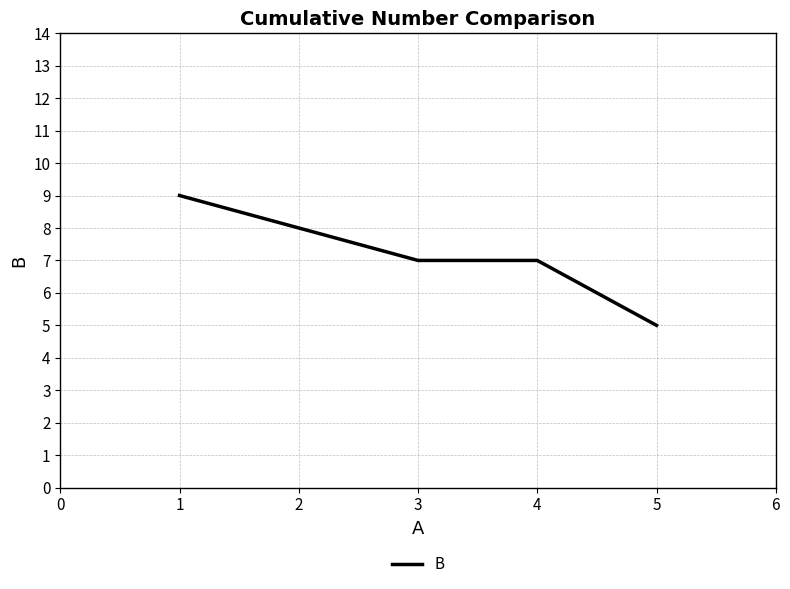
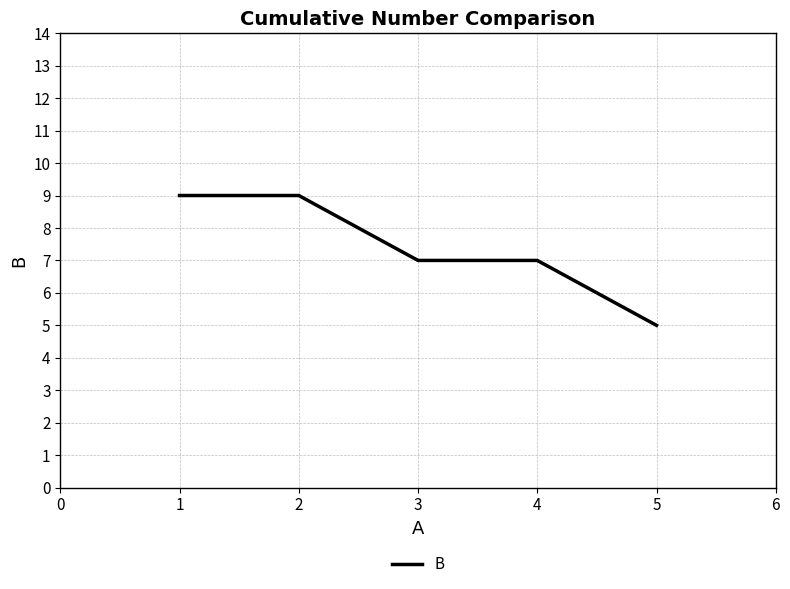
2: 8 -> 9
